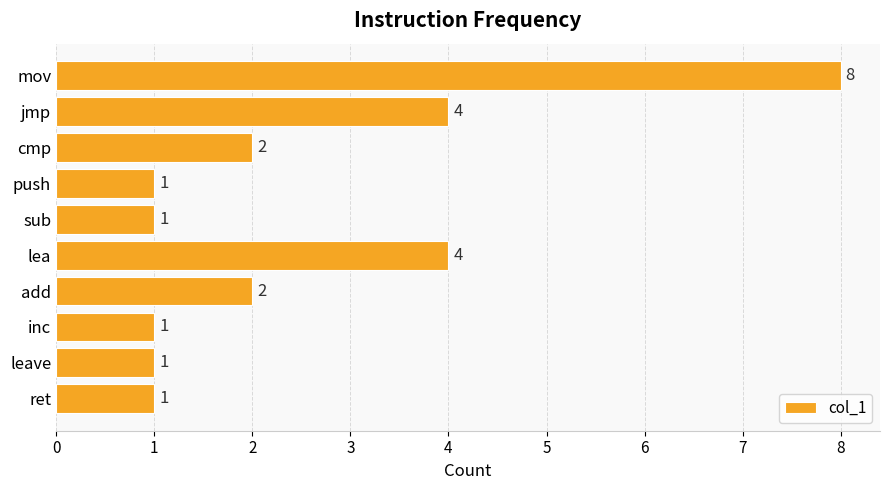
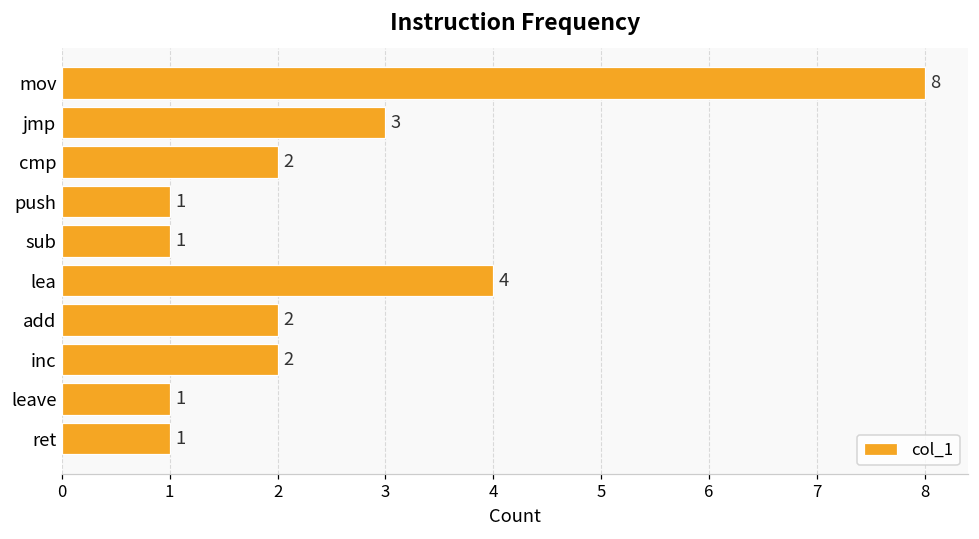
jmp: 4 -> 3
inc: 1 -> 2
